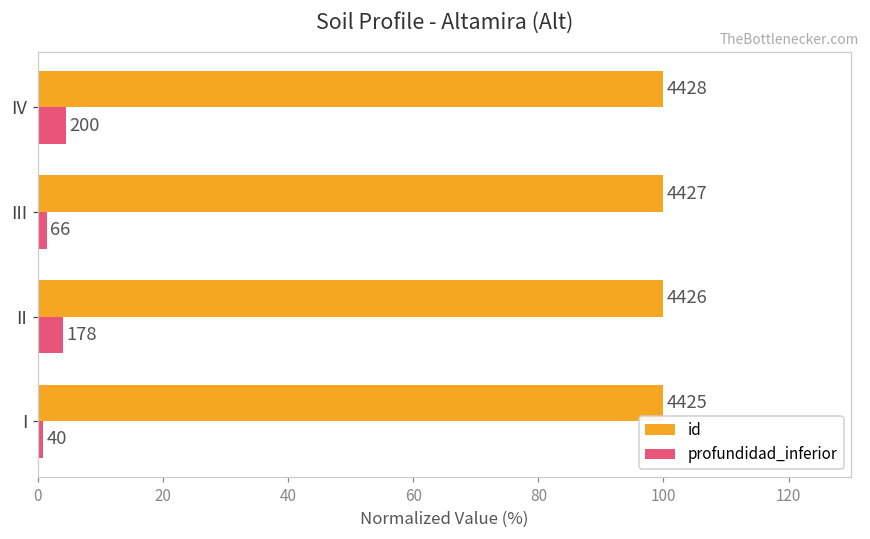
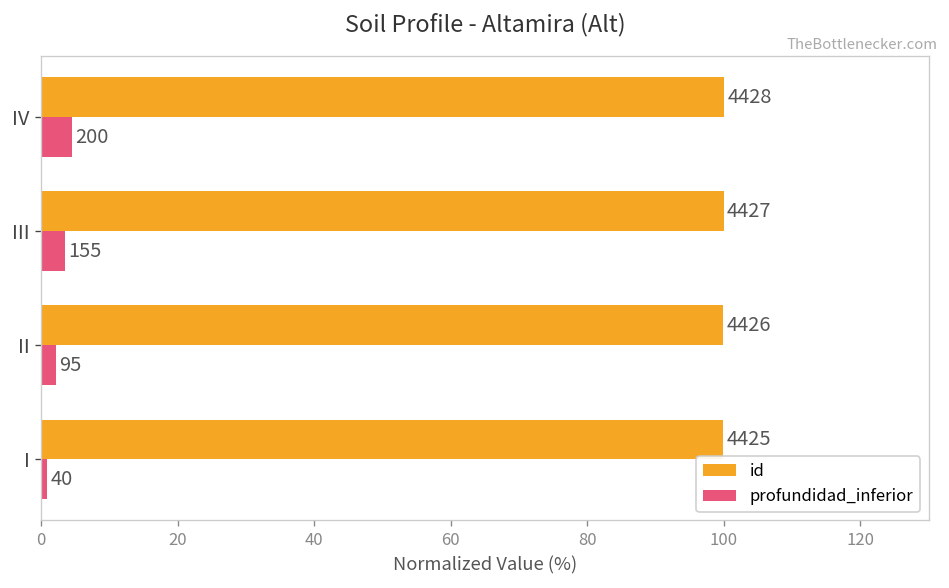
profundidad_inferior, III: 66 -> 155
profundidad_inferior, II: 178 -> 95
